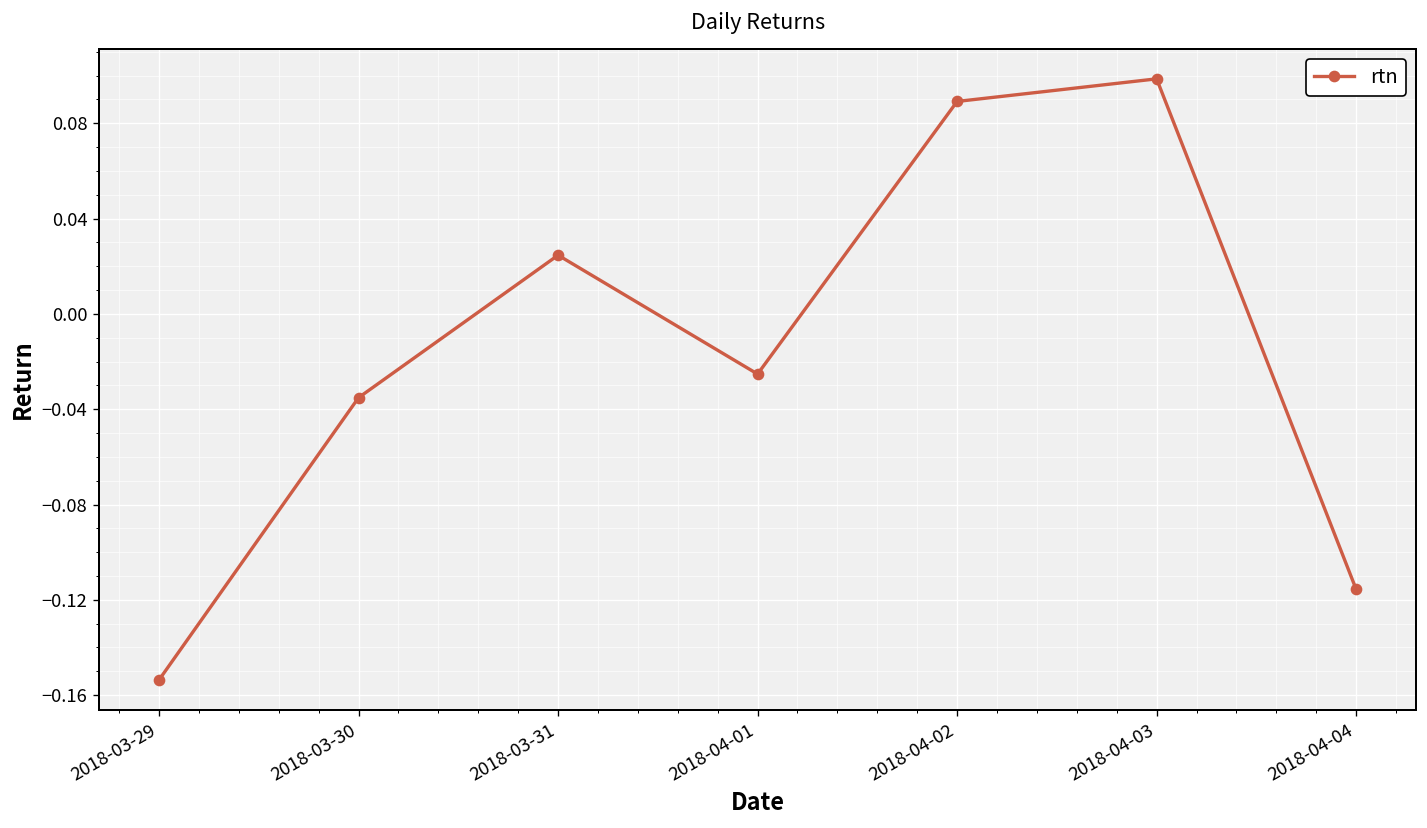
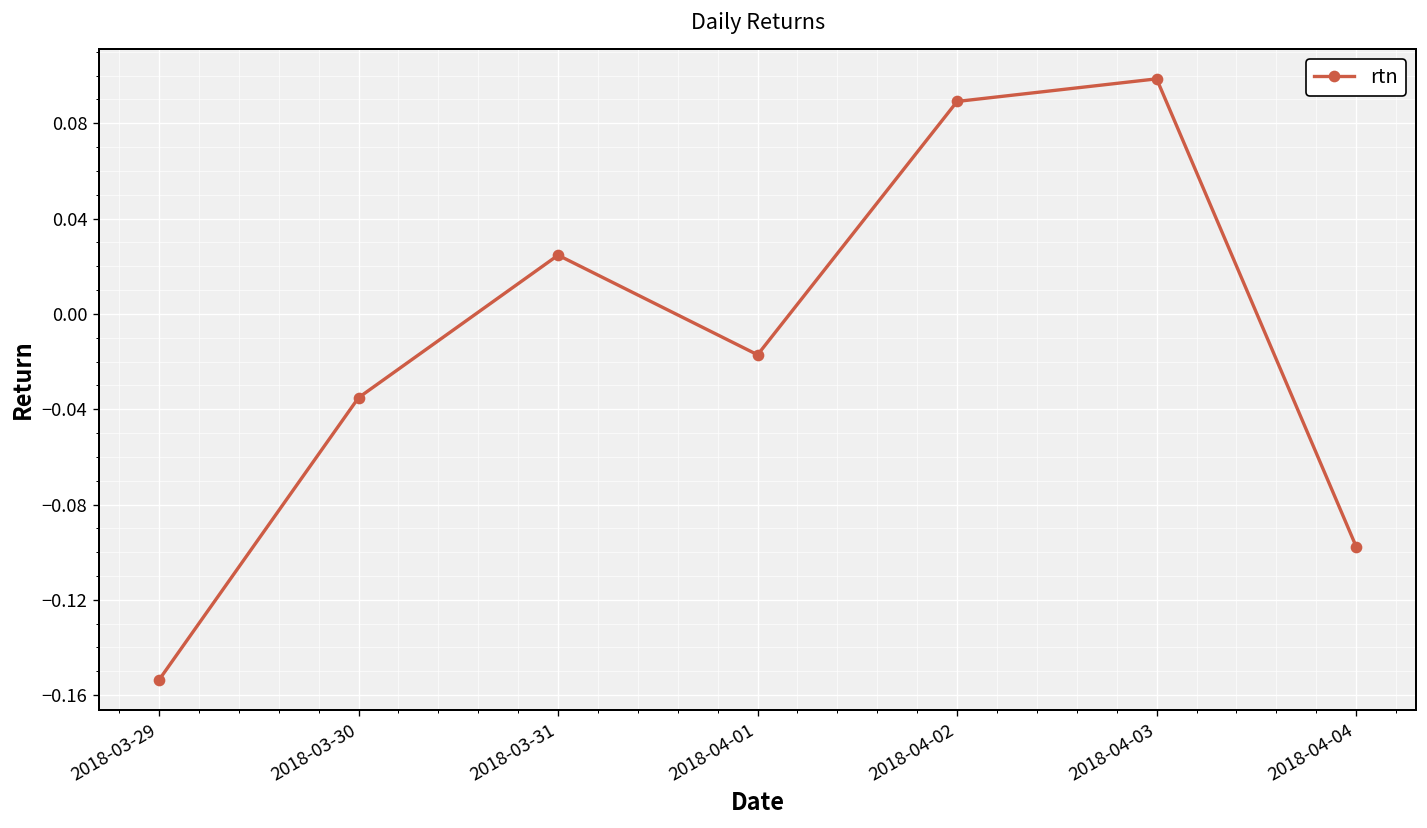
2018-04-01: -0.025 -> -0.017
2018-04-04: -0.116 -> -0.098
